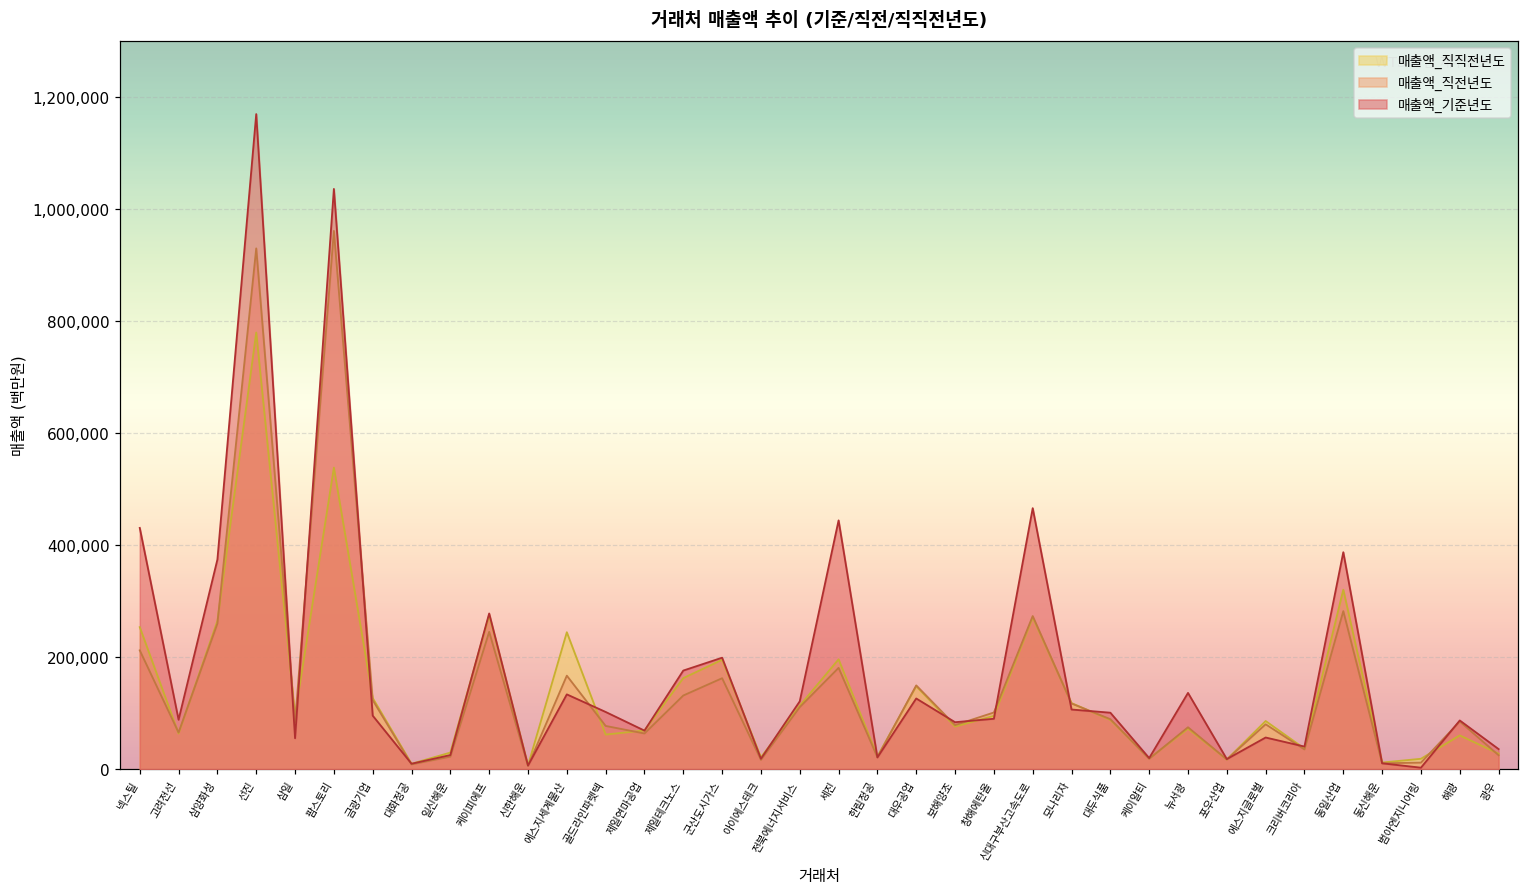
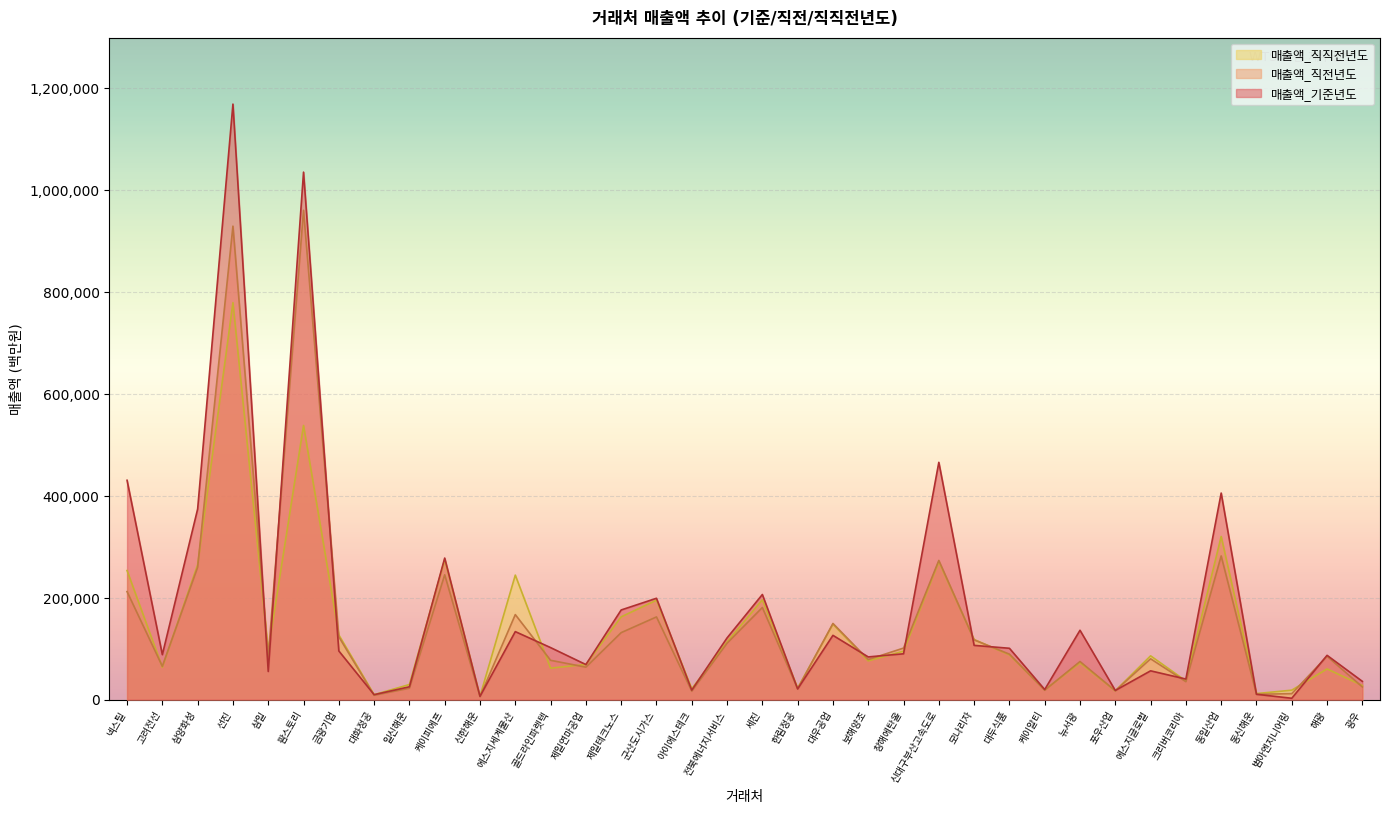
매출액_기준년도, 세진: 440,000 -> 210,000
매출액_기준년도, 동일산업: 390,000 -> 410,000
